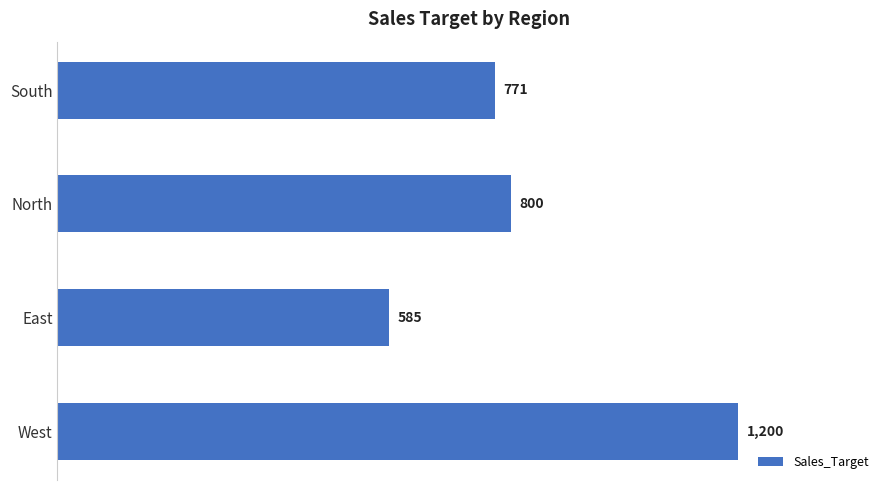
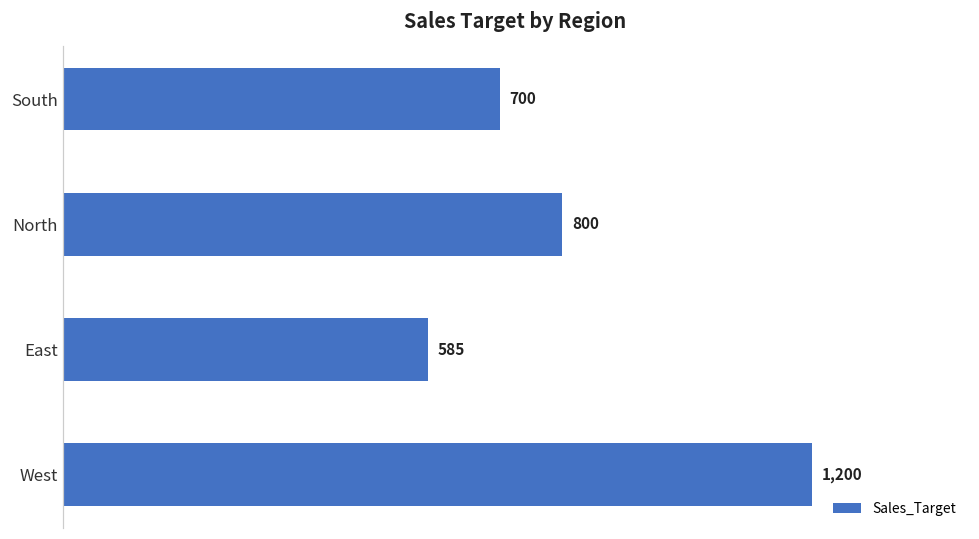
South: 771 -> 700
